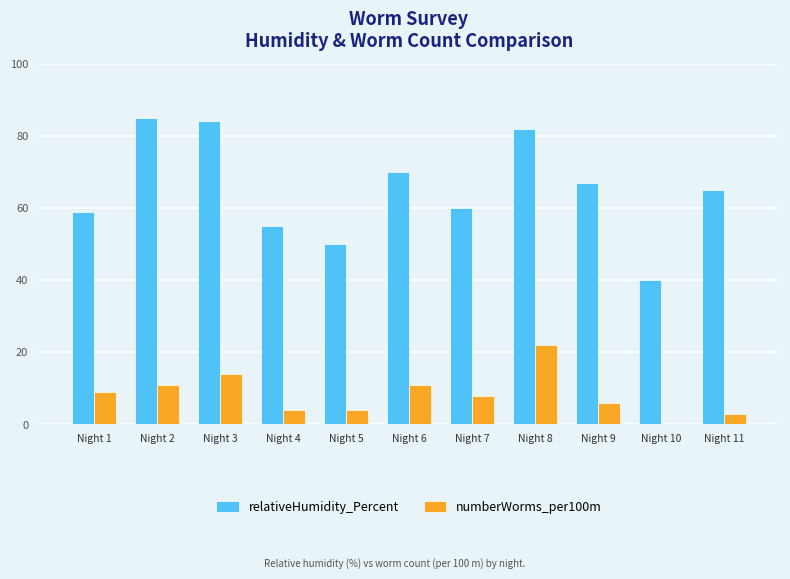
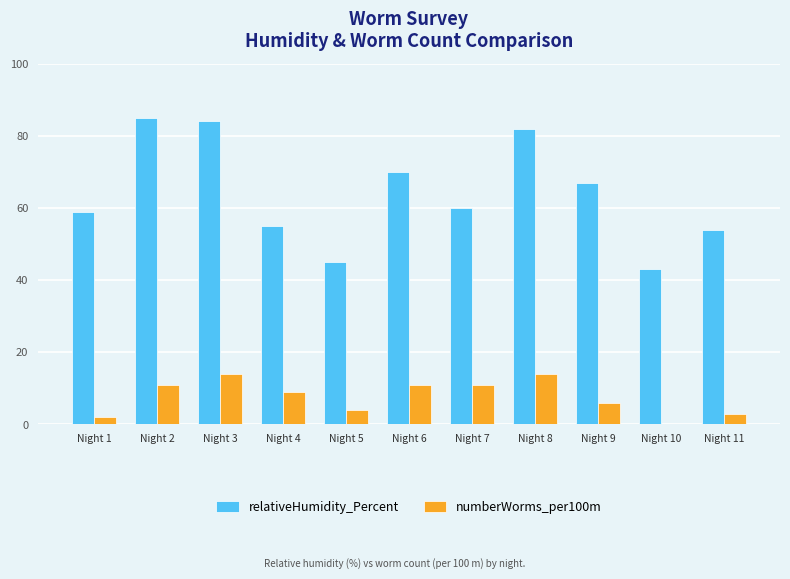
numberWorms_per100m, Night 1: 9 -> 2
numberWorms_per100m, Night 4: 4 -> 9
relativeHumidity_Percent, Night 5: 50 -> 45
numberWorms_per100m, Night 7: 8 -> 11
numberWorms_per100m, Night 8: 22 -> 14
relativeHumidity_Percent, Night 10: 40 -> 43
relativeHumidity_Percent, Night 11: 65 -> 54
